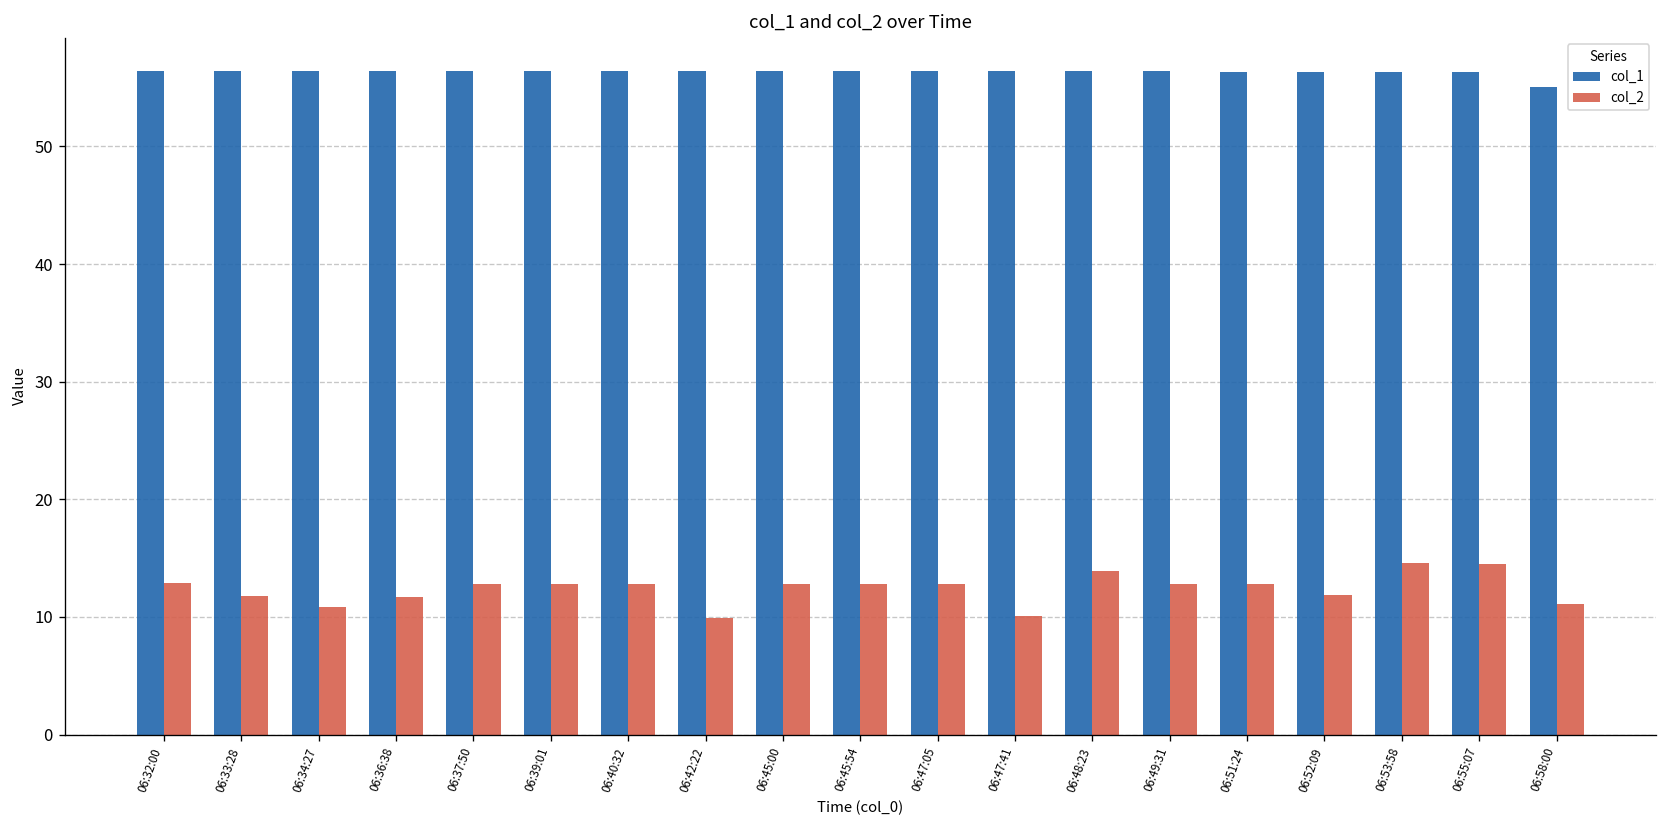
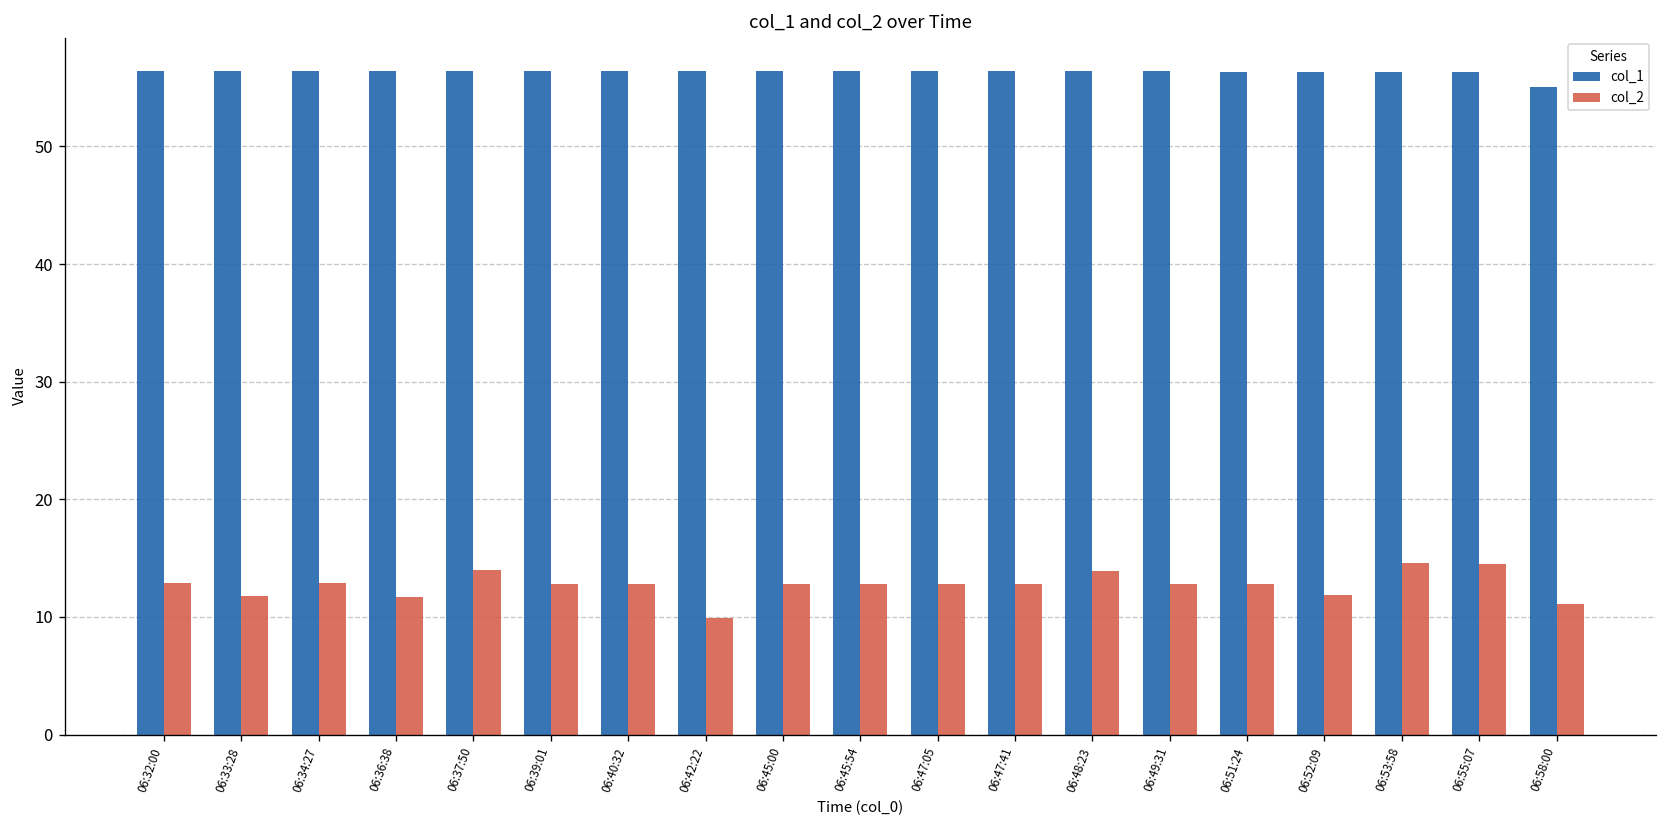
col_2, 06:34:27: 11 -> 13
col_2, 06:37:50: 13 -> 14
col_2, 06:47:41: 10 -> 13
